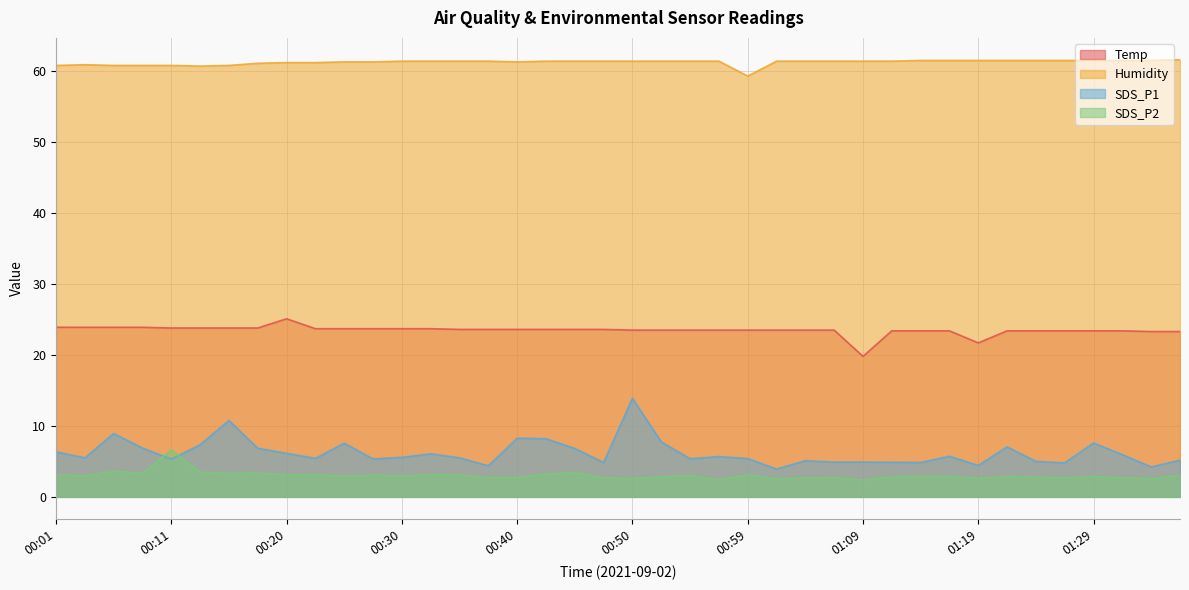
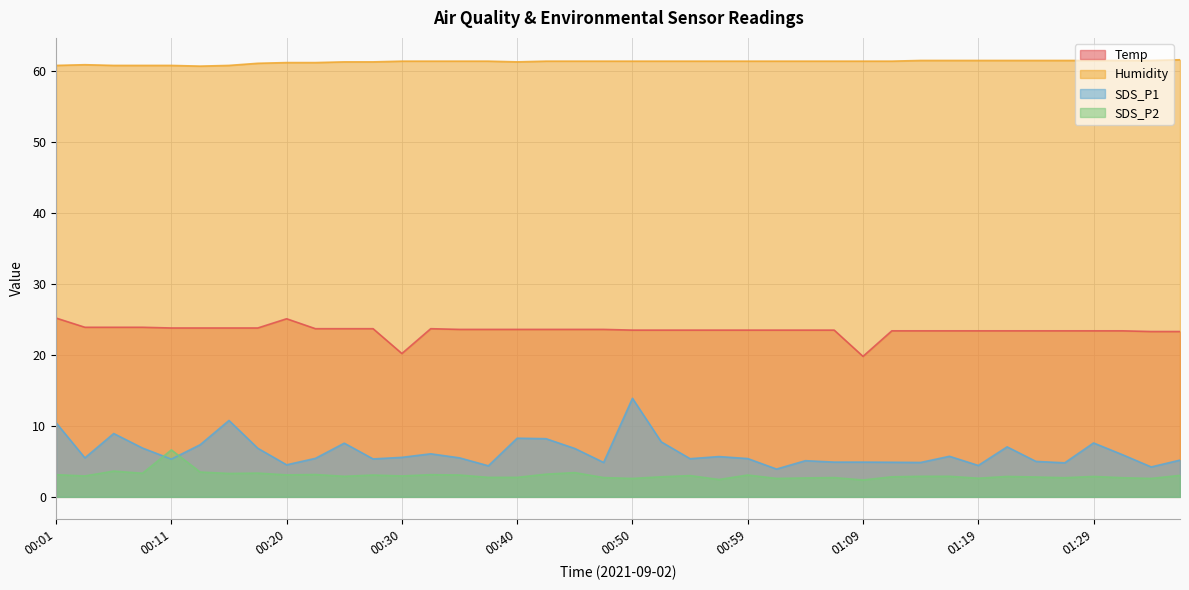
Temp, 00:01: 24 -> 25
SDS_P1, 00:01: 6 -> 10
SDS_P1, 00:20: 6 -> 5
Temp, 00:30: 24 -> 20
Humidity, 00:59: 59 -> 61
Temp, 01:19: 22 -> 23
